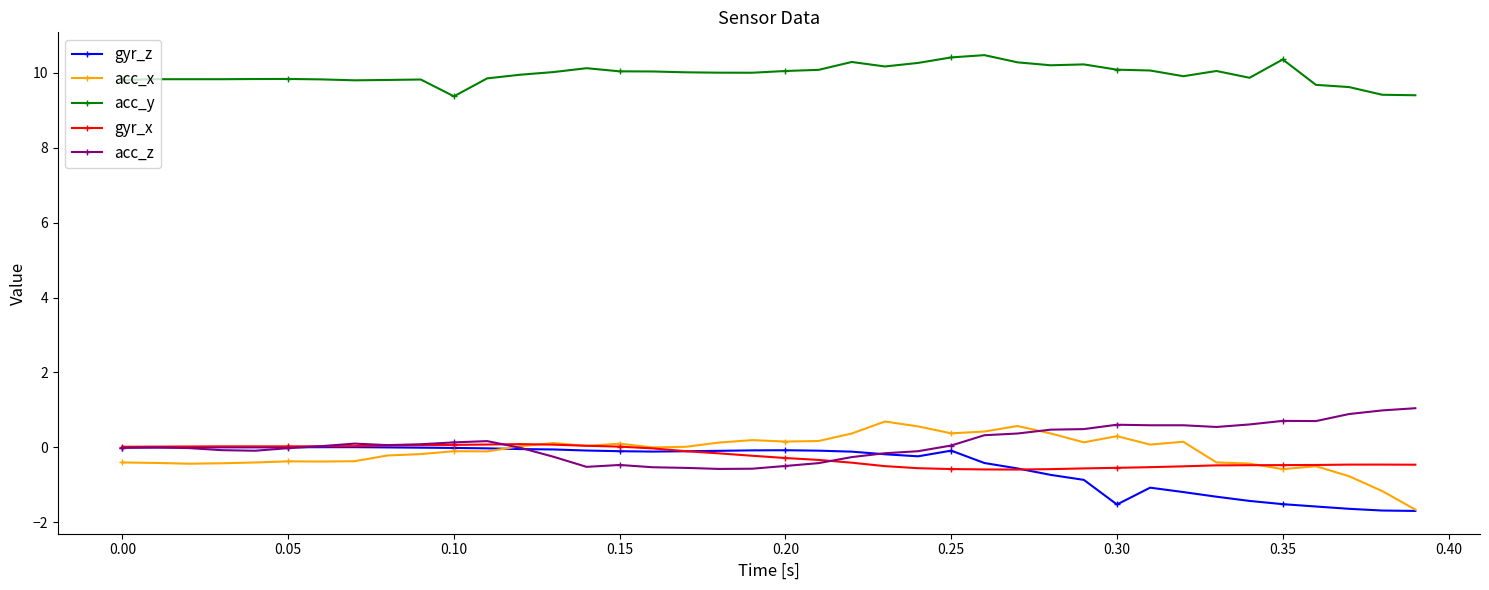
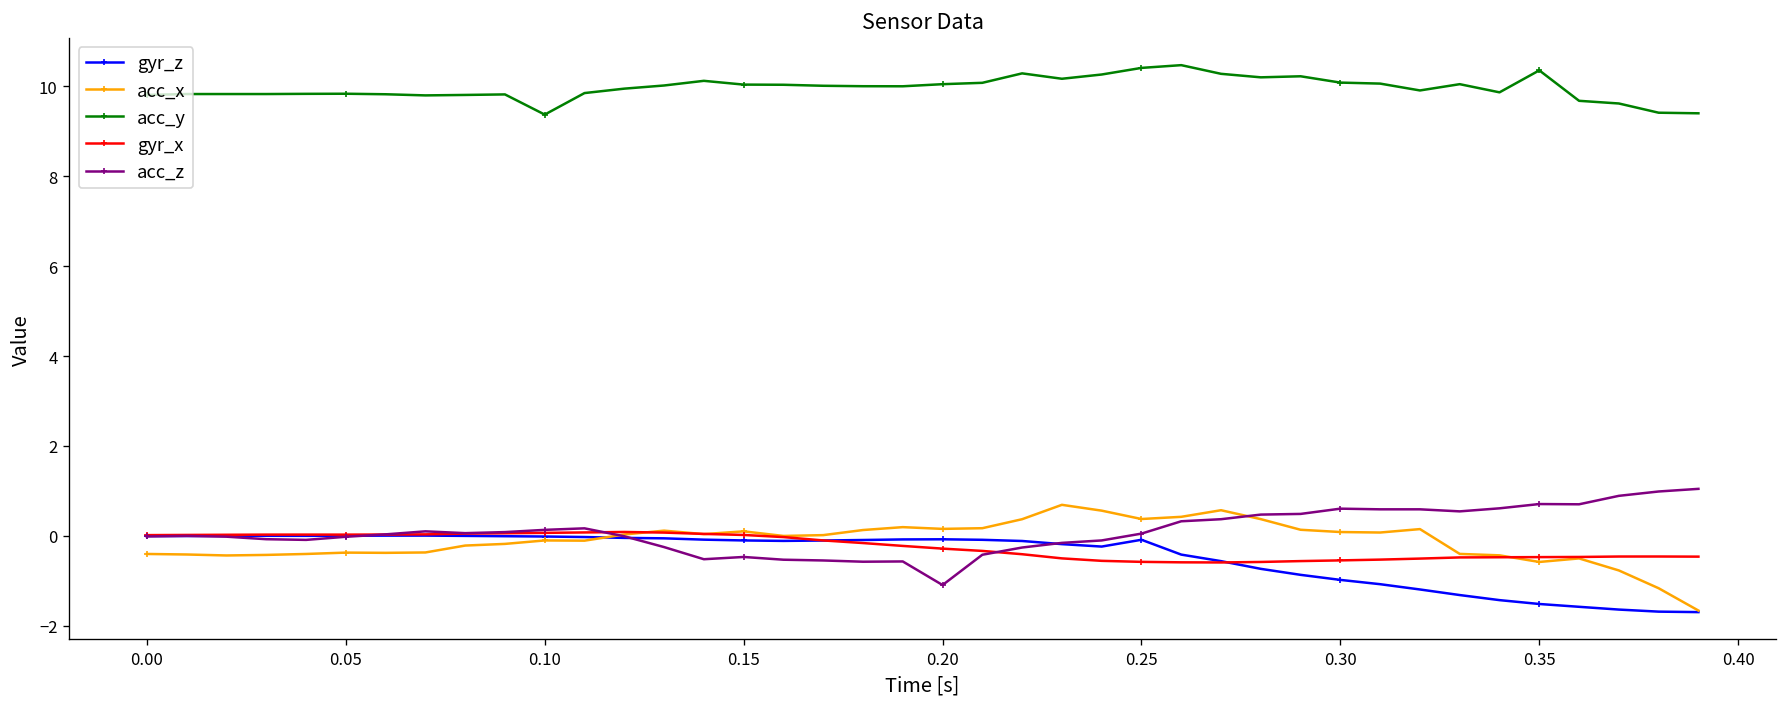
acc_z, 0.20: -0.5 -> -1.1
gyr_z, 0.30: -1.5 -> -1.0
acc_x, 0.30: 0.3 -> 0.1
